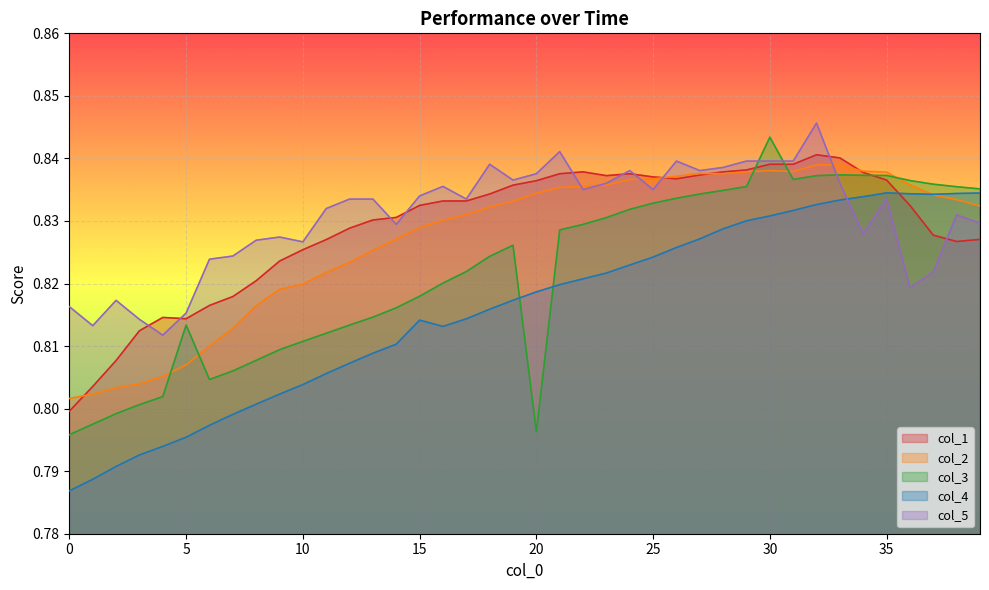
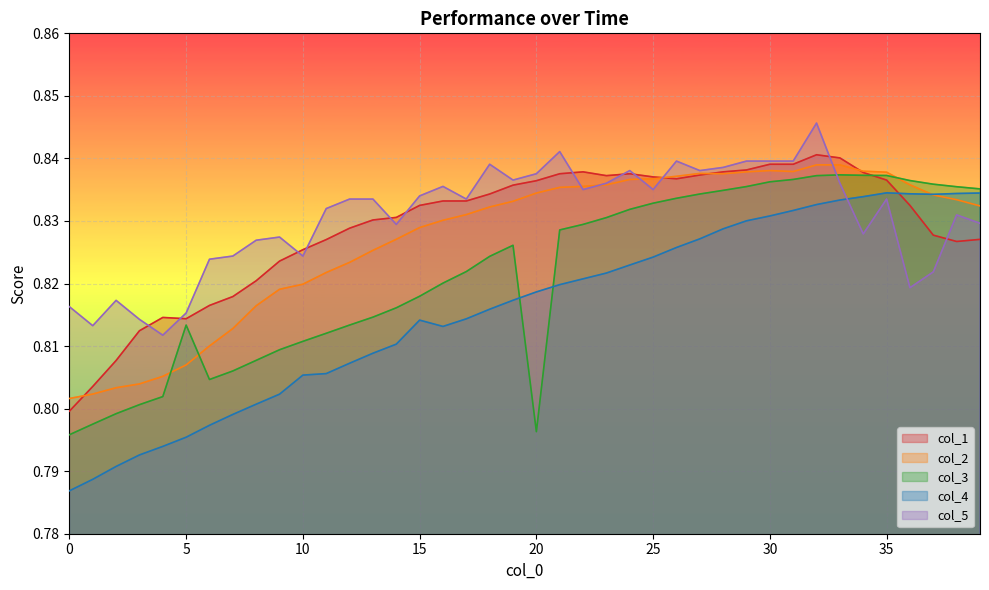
col_4, 10: 0.804 -> 0.805
col_5, 10: 0.827 -> 0.824
col_3, 30: 0.843 -> 0.836
